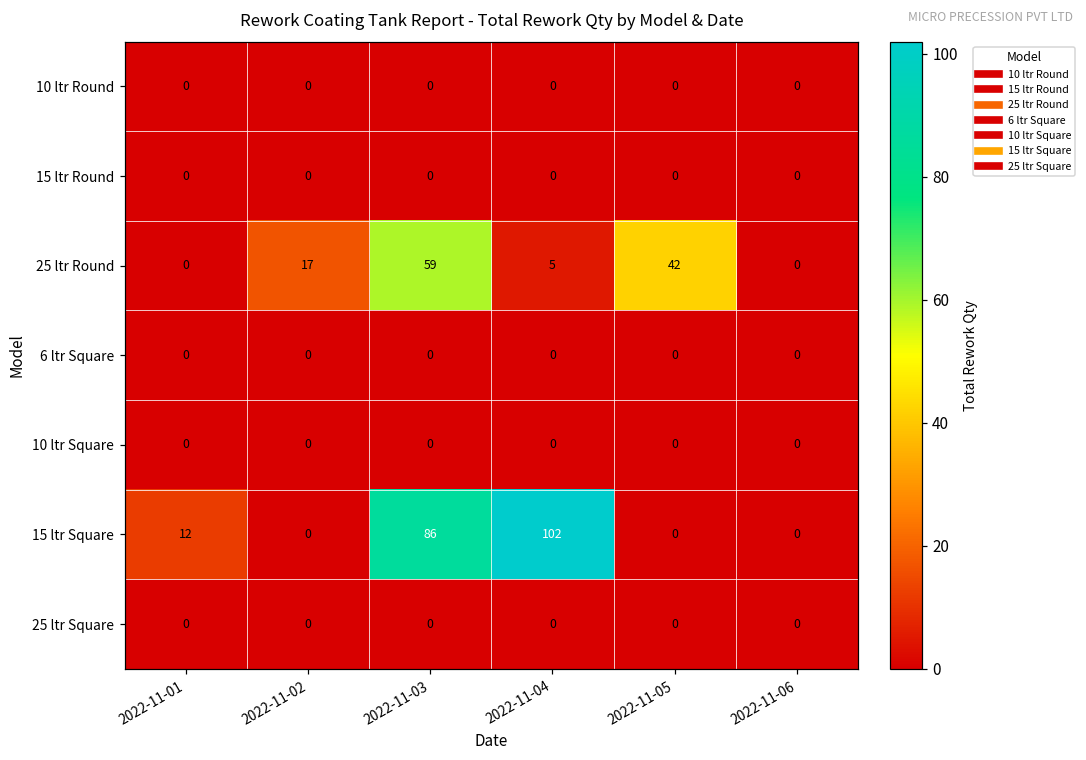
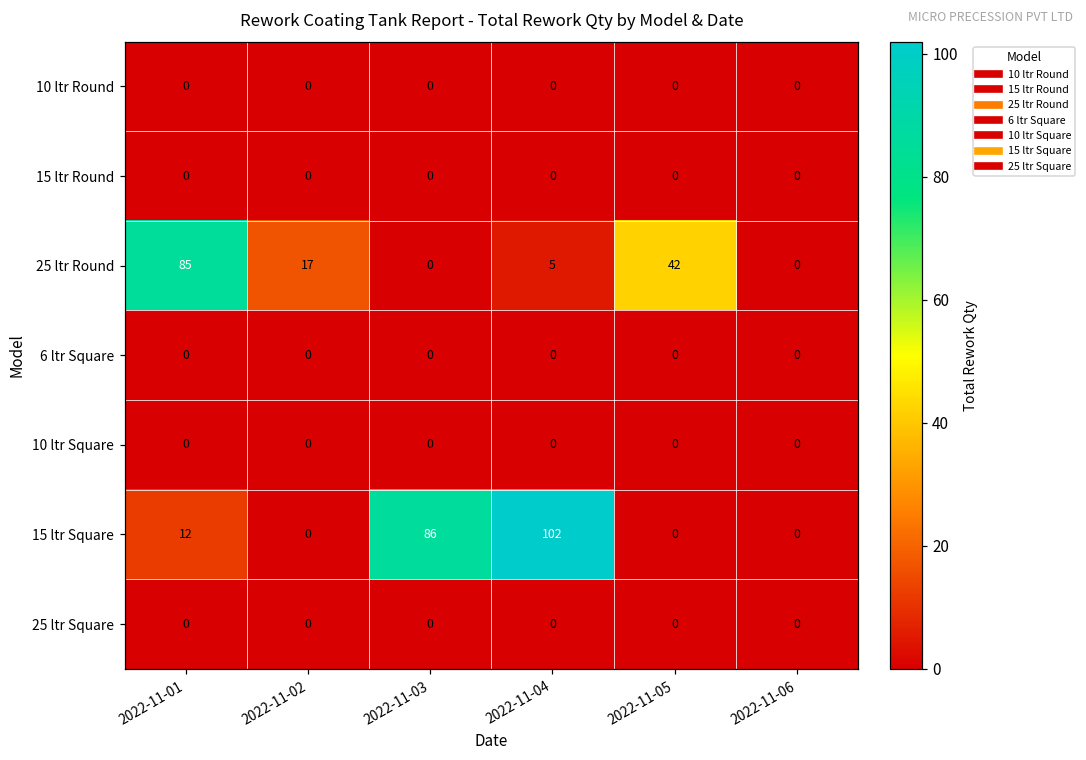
25 ltr Round, 2022-11-01: 0 -> 85
25 ltr Round, 2022-11-03: 59 -> 0
